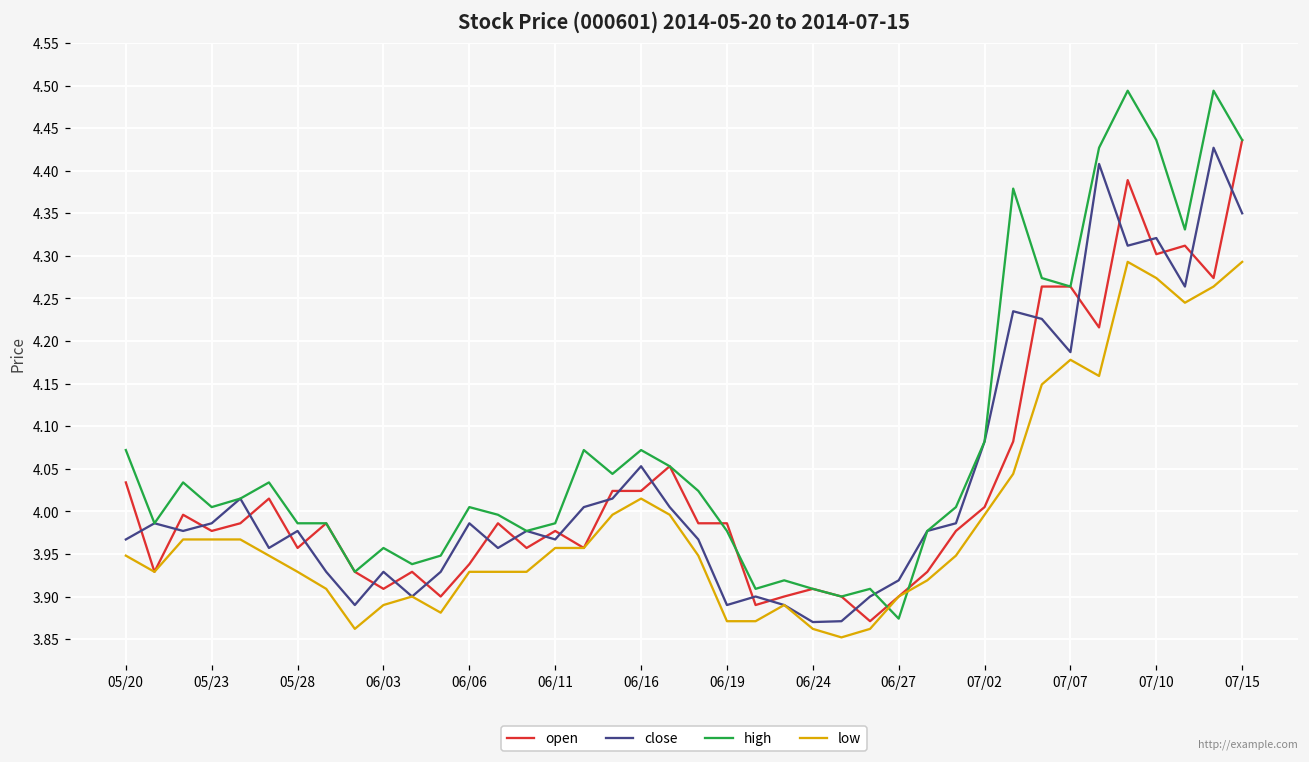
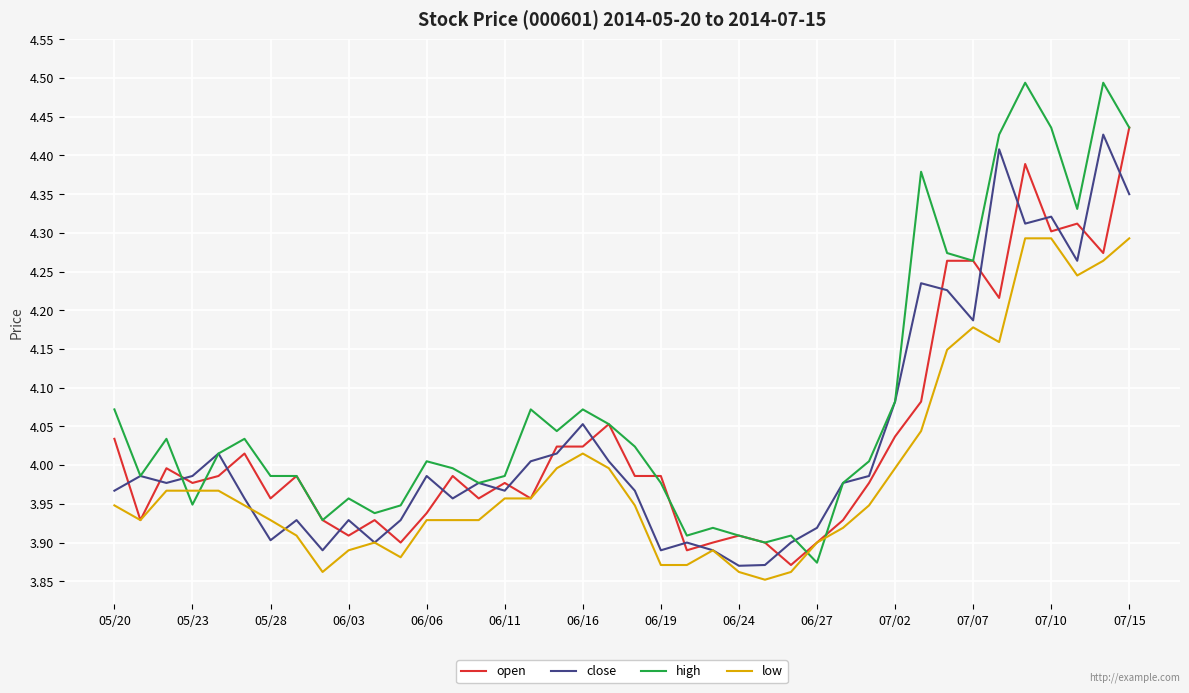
high, 05/23: 4.01 -> 3.95
close, 05/28: 3.98 -> 3.90
open, 07/02: 4.01 -> 4.04
low, 07/10: 4.27 -> 4.29
